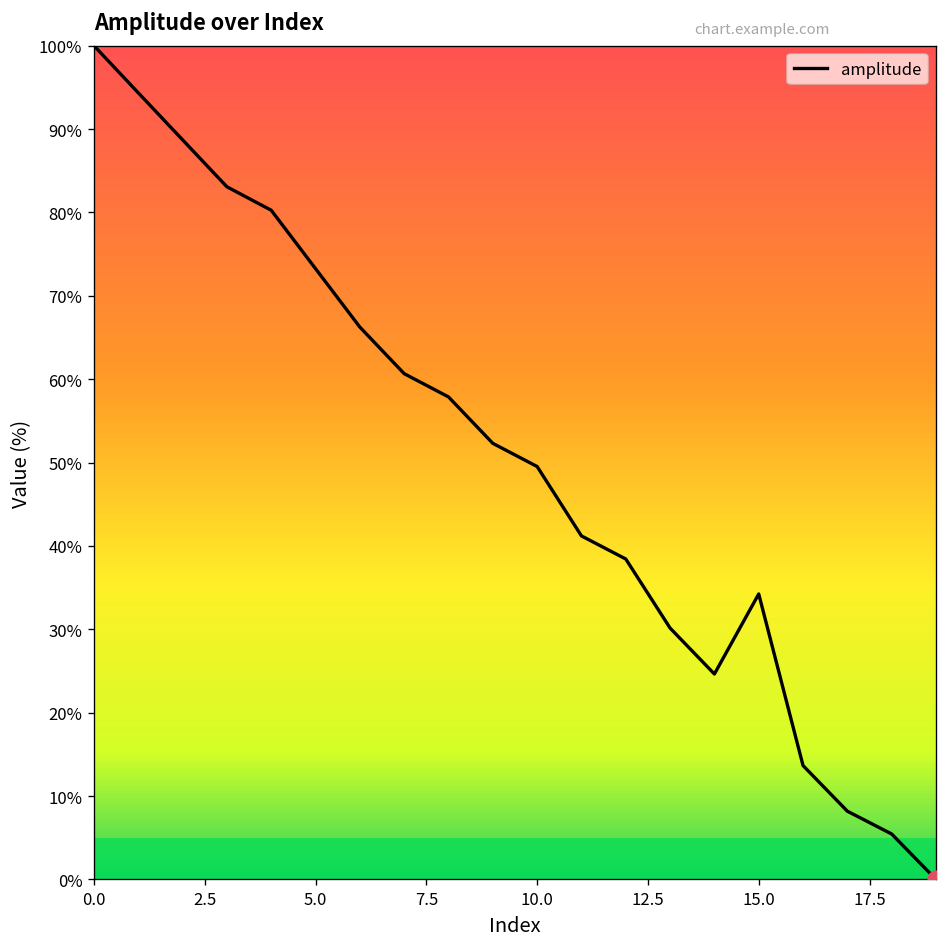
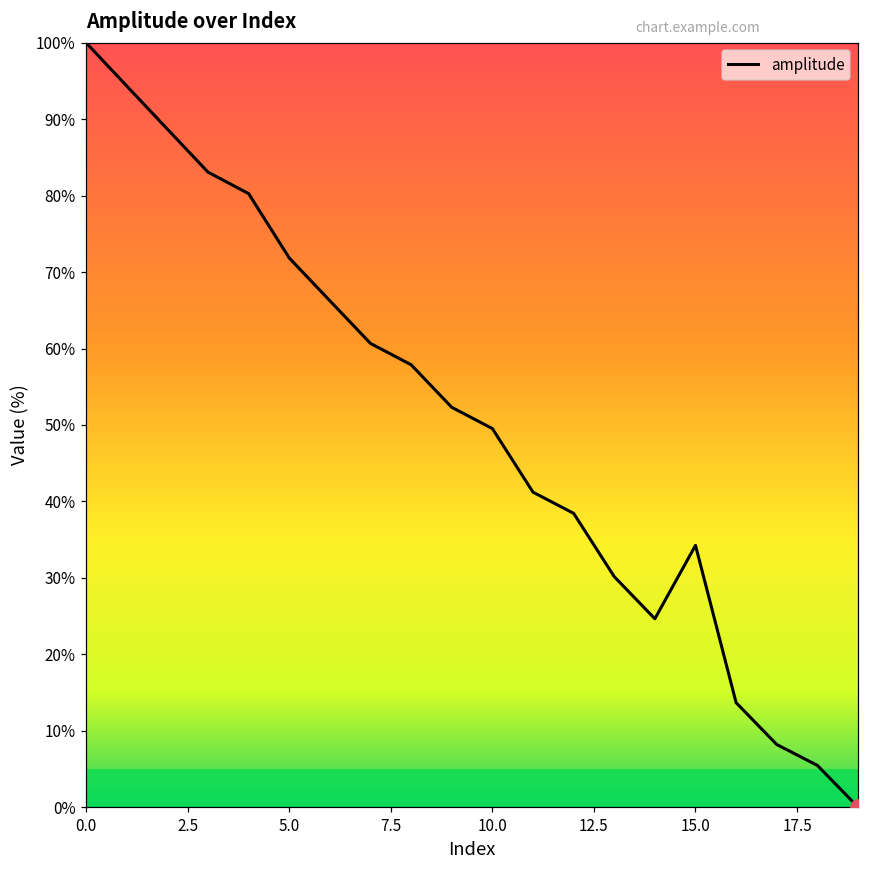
amplitude, 5.0: 73% -> 72%
